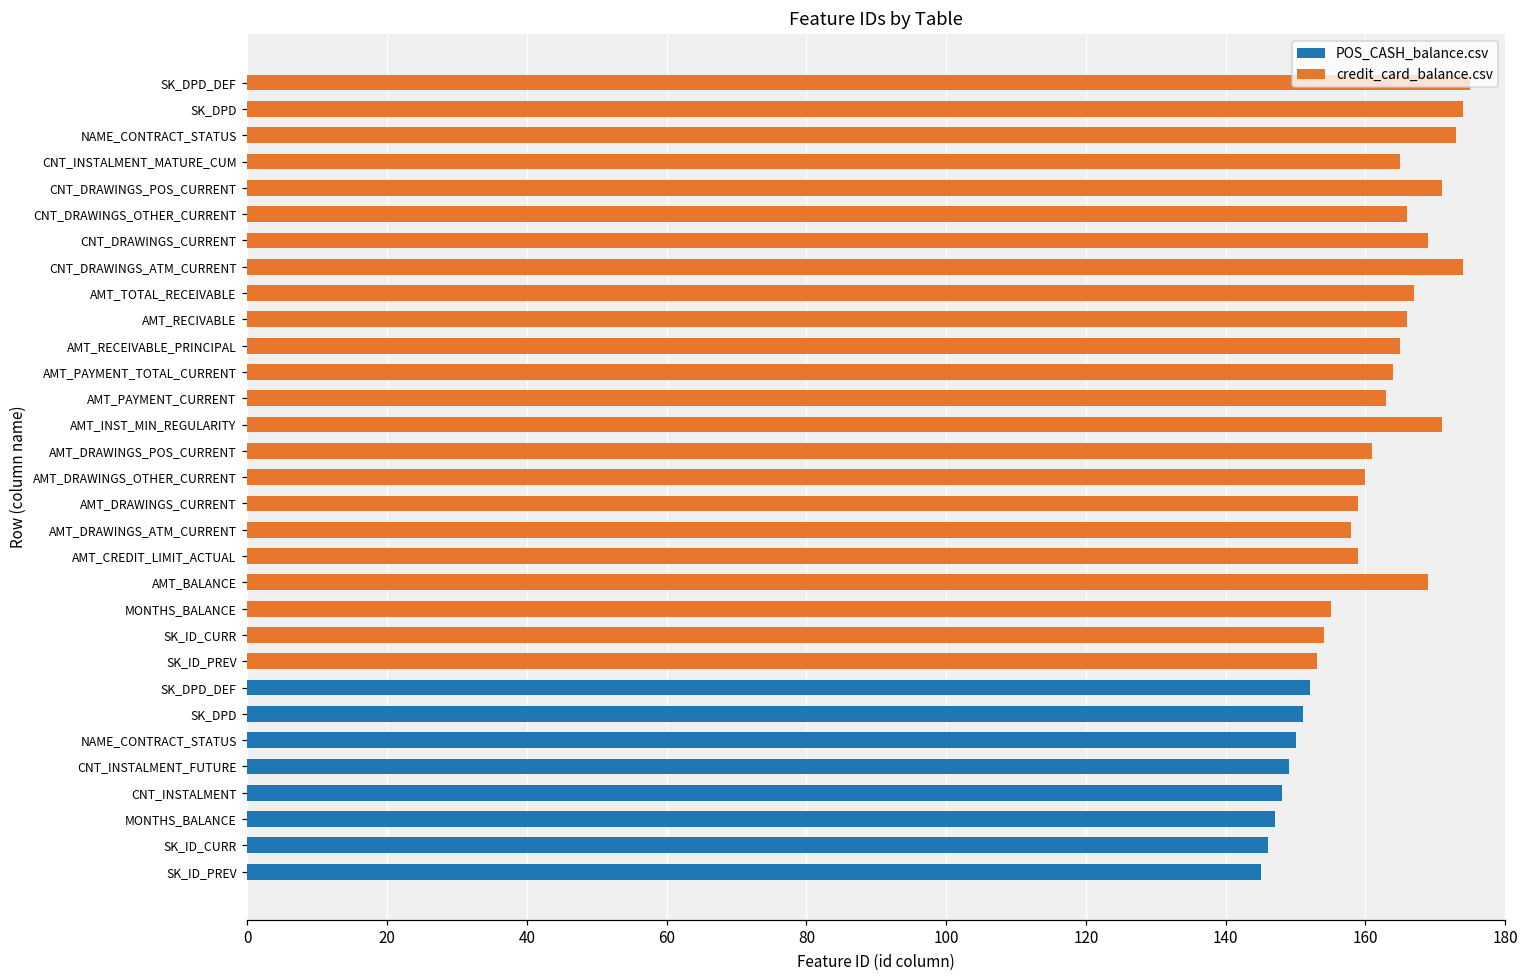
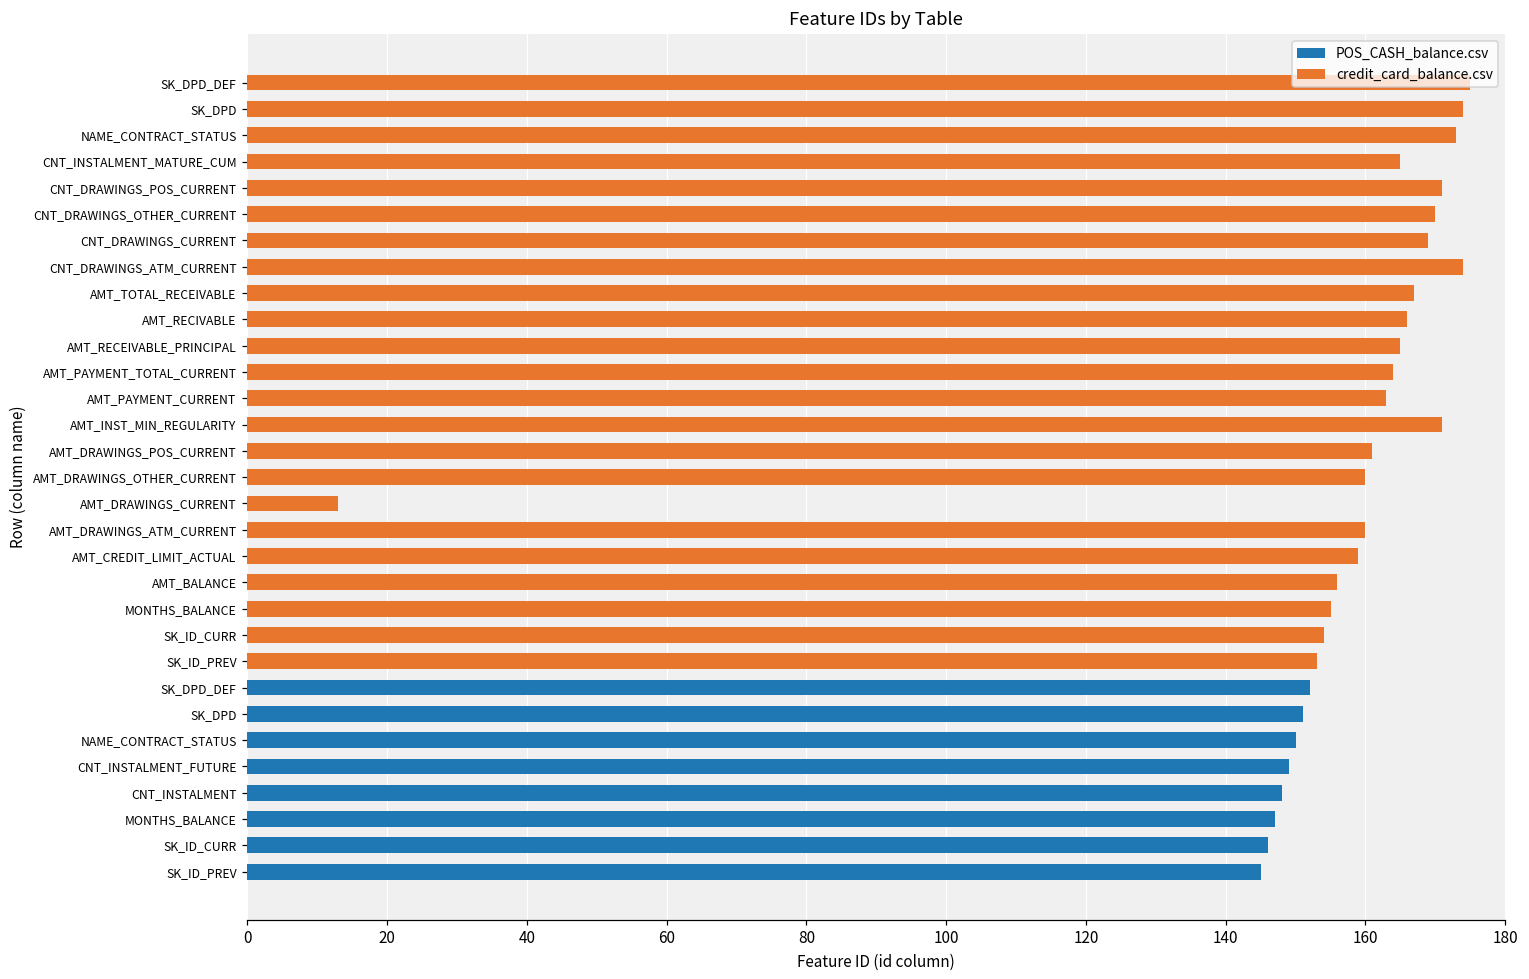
credit_card_balance.csv, CNT_DRAWINGS_OTHER_CURRENT: 166 -> 170
credit_card_balance.csv, AMT_DRAWINGS_CURRENT: 159 -> 13
credit_card_balance.csv, AMT_DRAWINGS_ATM_CURRENT: 158 -> 160
credit_card_balance.csv, AMT_BALANCE: 169 -> 156
